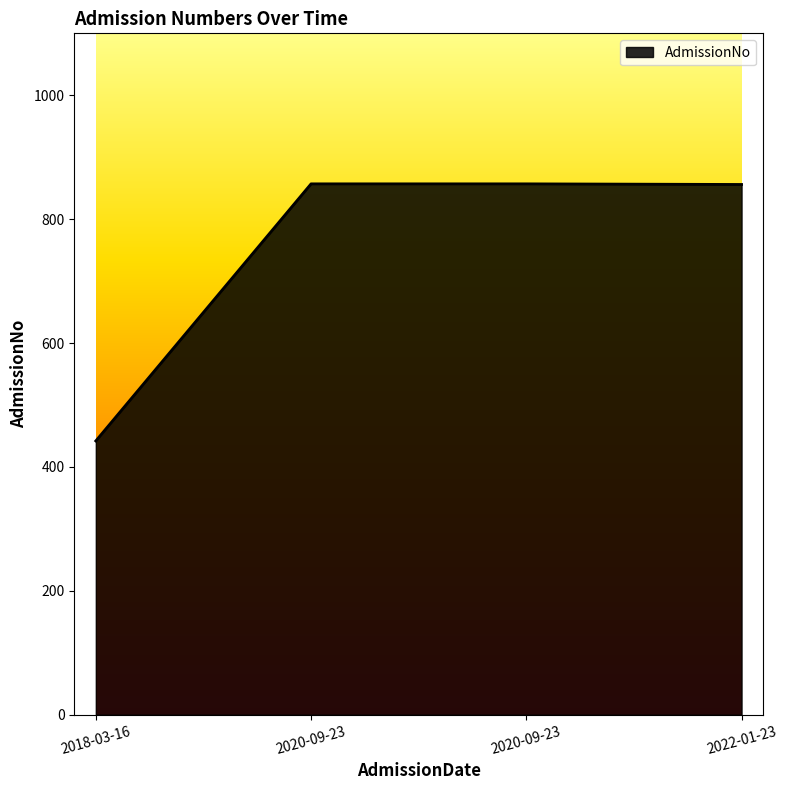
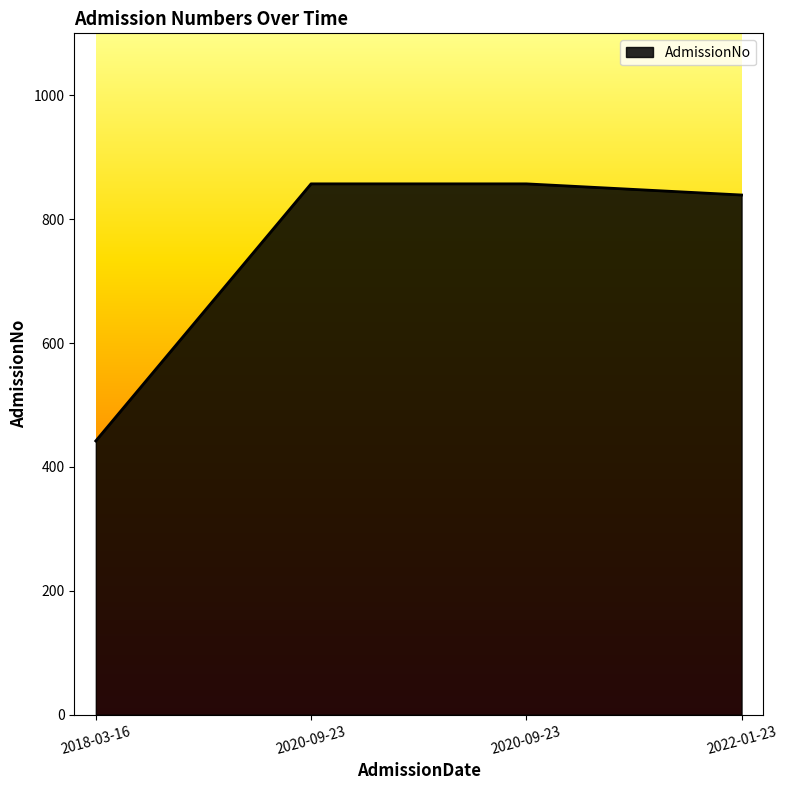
2022-01-23: 860 -> 840
